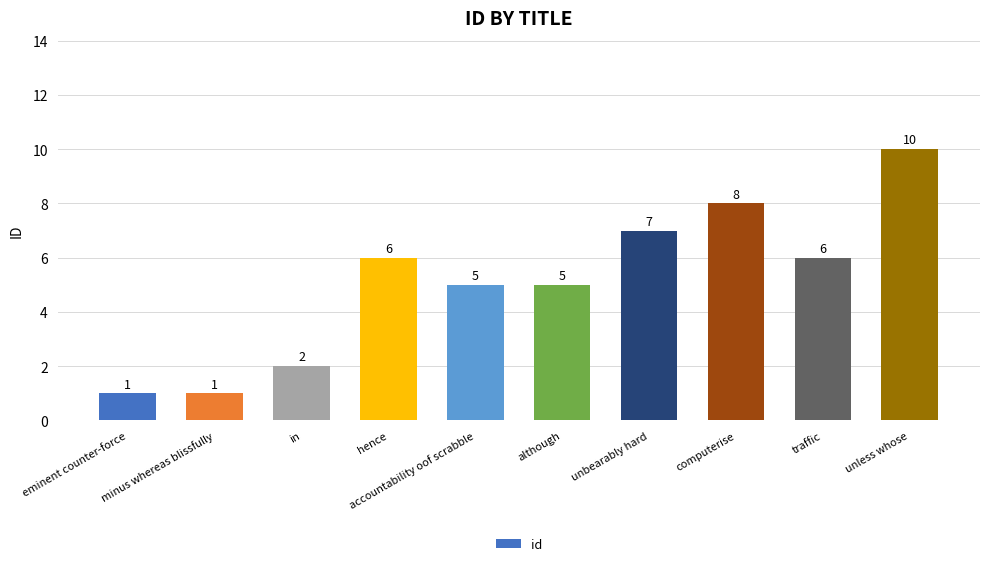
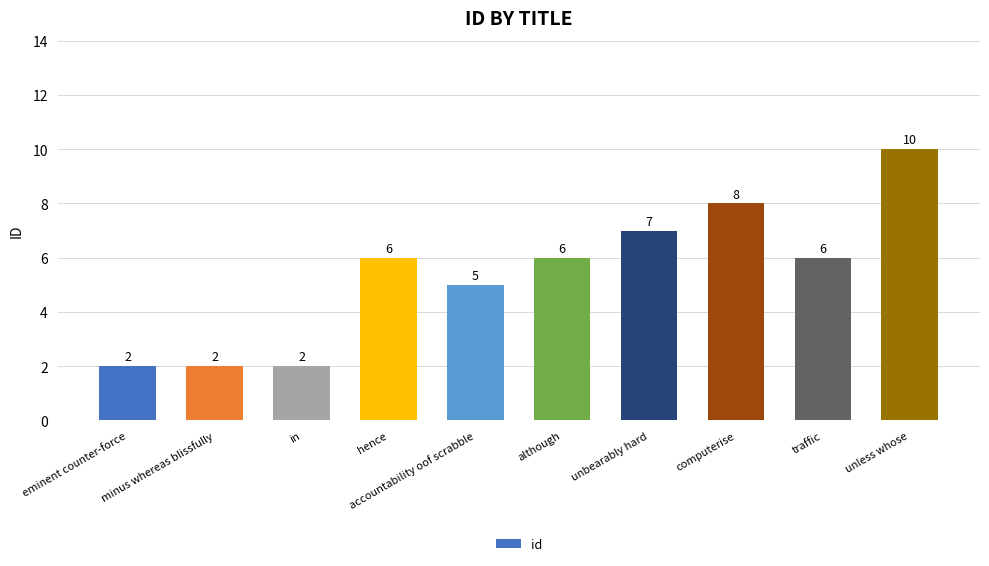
eminent counter-force: 1 -> 2
minus whereas blissfully: 1 -> 2
although: 5 -> 6
